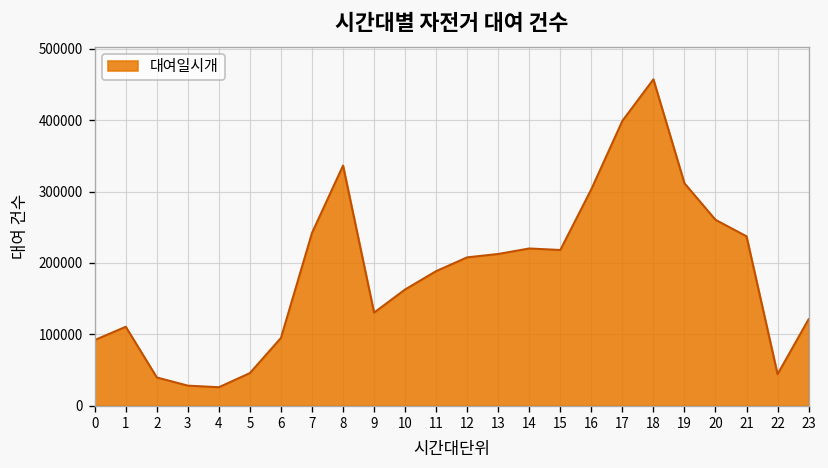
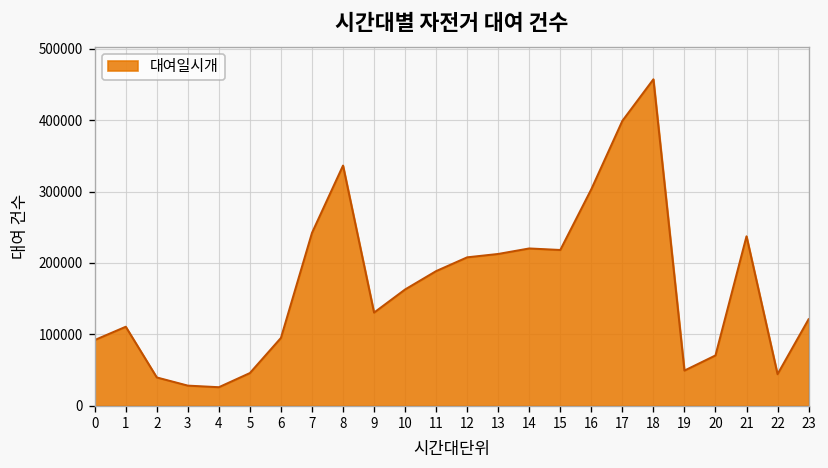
19: 310000 -> 50000
20: 260000 -> 70000
